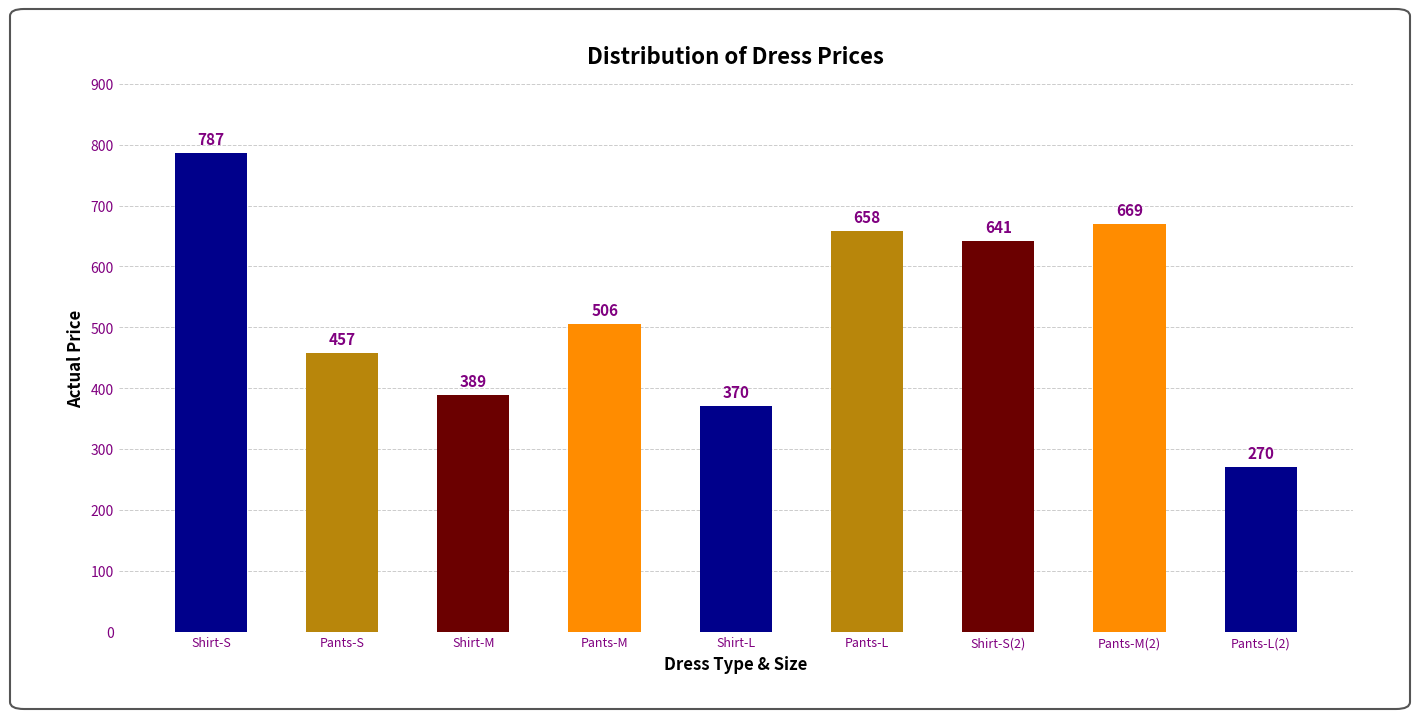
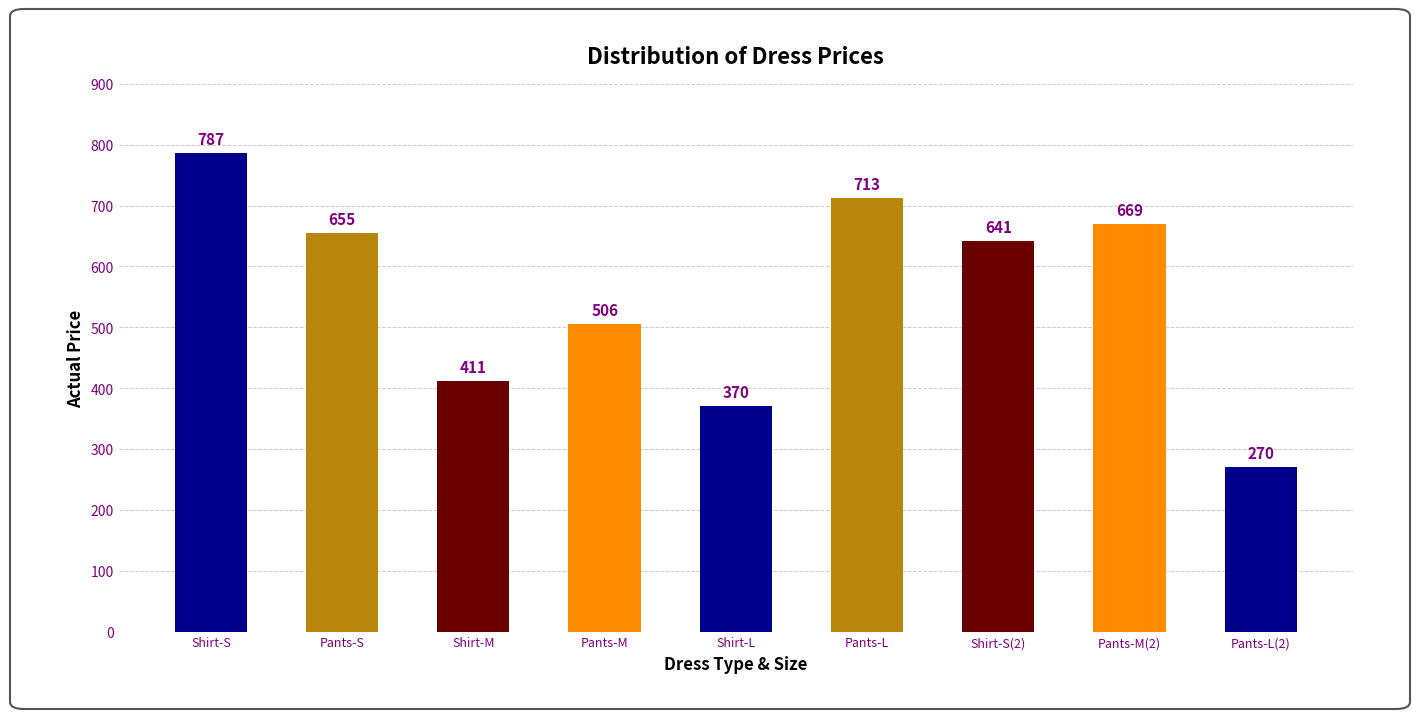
Pants-S: 457 -> 655
Shirt-M: 389 -> 411
Pants-L: 658 -> 713
